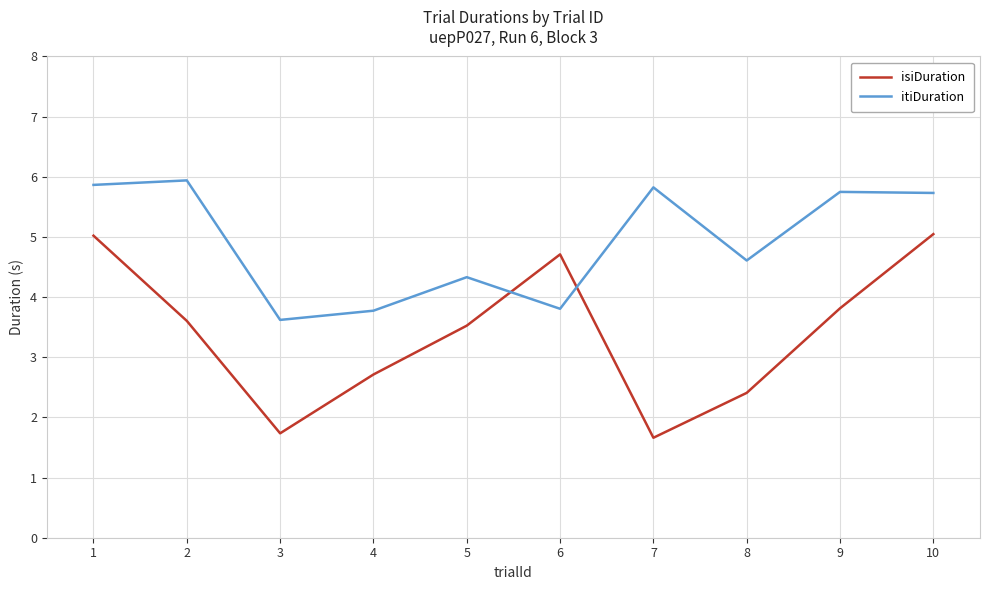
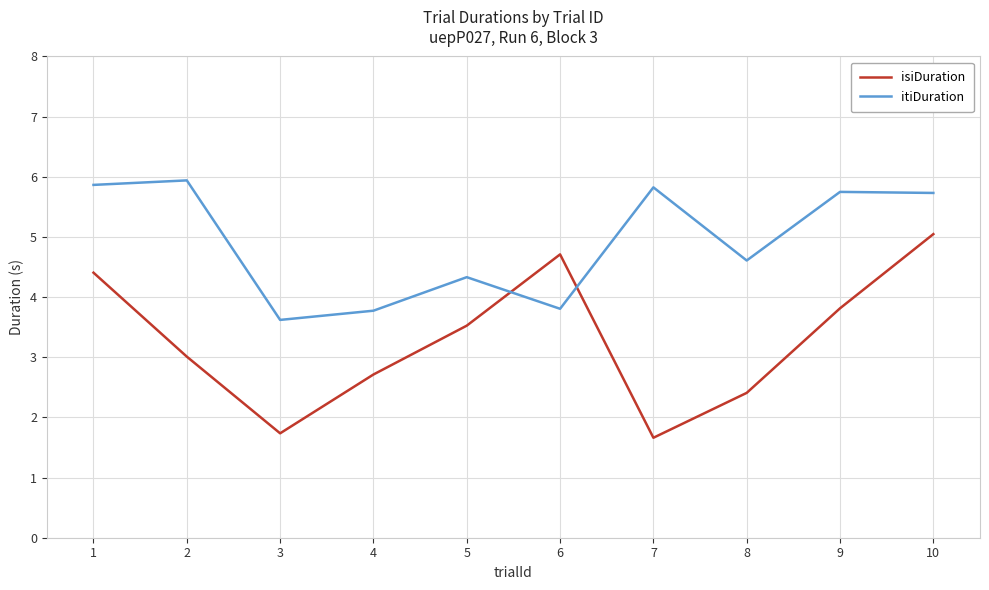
isiDuration, 1: 5.0 -> 4.4
isiDuration, 2: 3.6 -> 3.0
